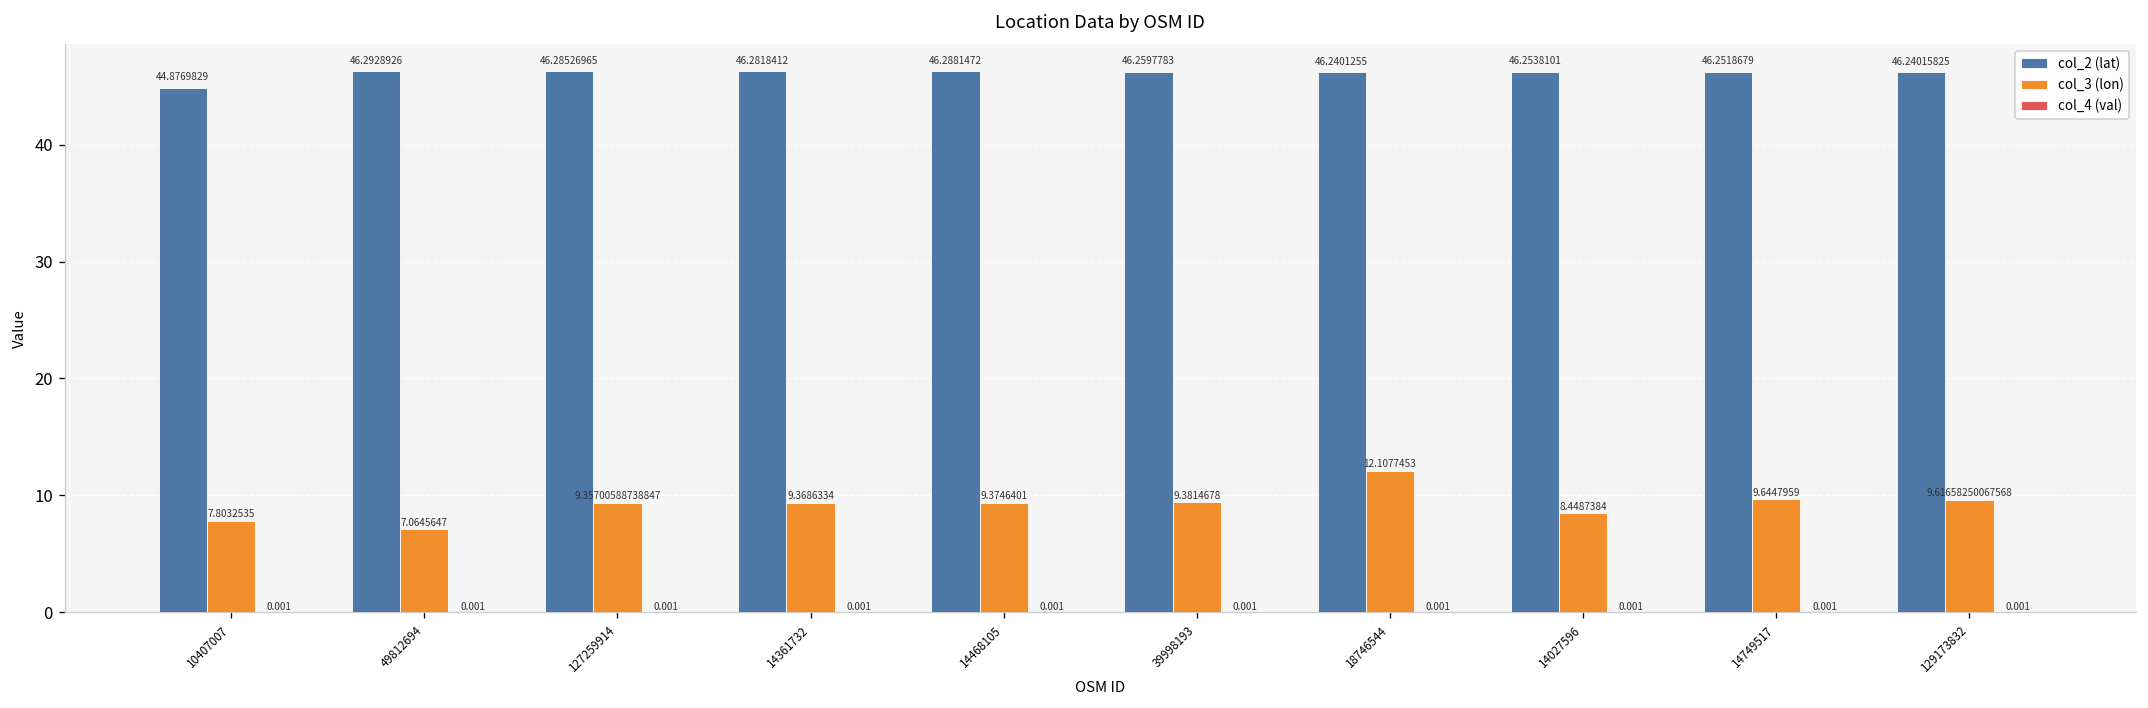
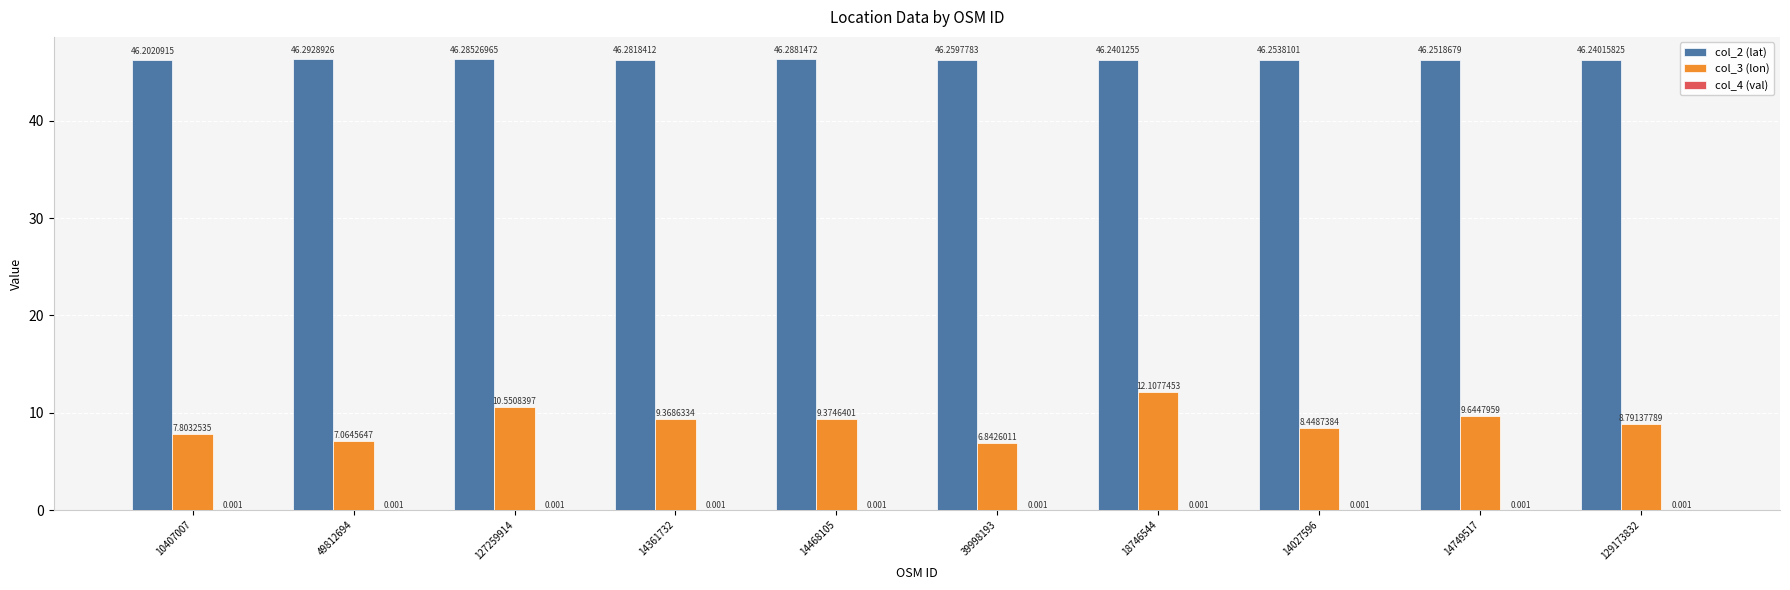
col_2 (lat), 10407007: 44.8769829 -> 46.2020915
col_3 (lon), 127259914: 9.35700588738847 -> 10.5508397
col_3 (lon), 39998193: 9.3814678 -> 6.8426011
col_3 (lon), 129173832: 9.61658250067568 -> 8.79137789
